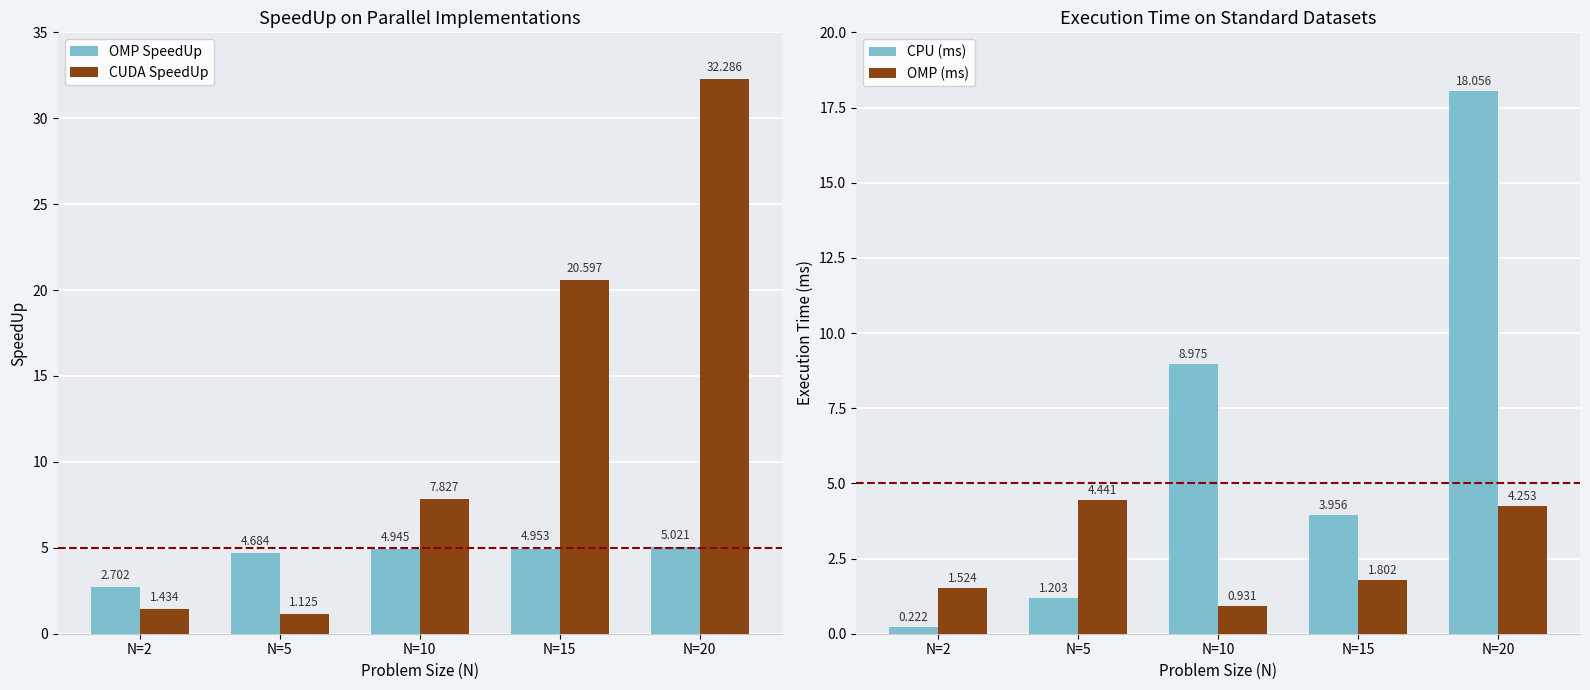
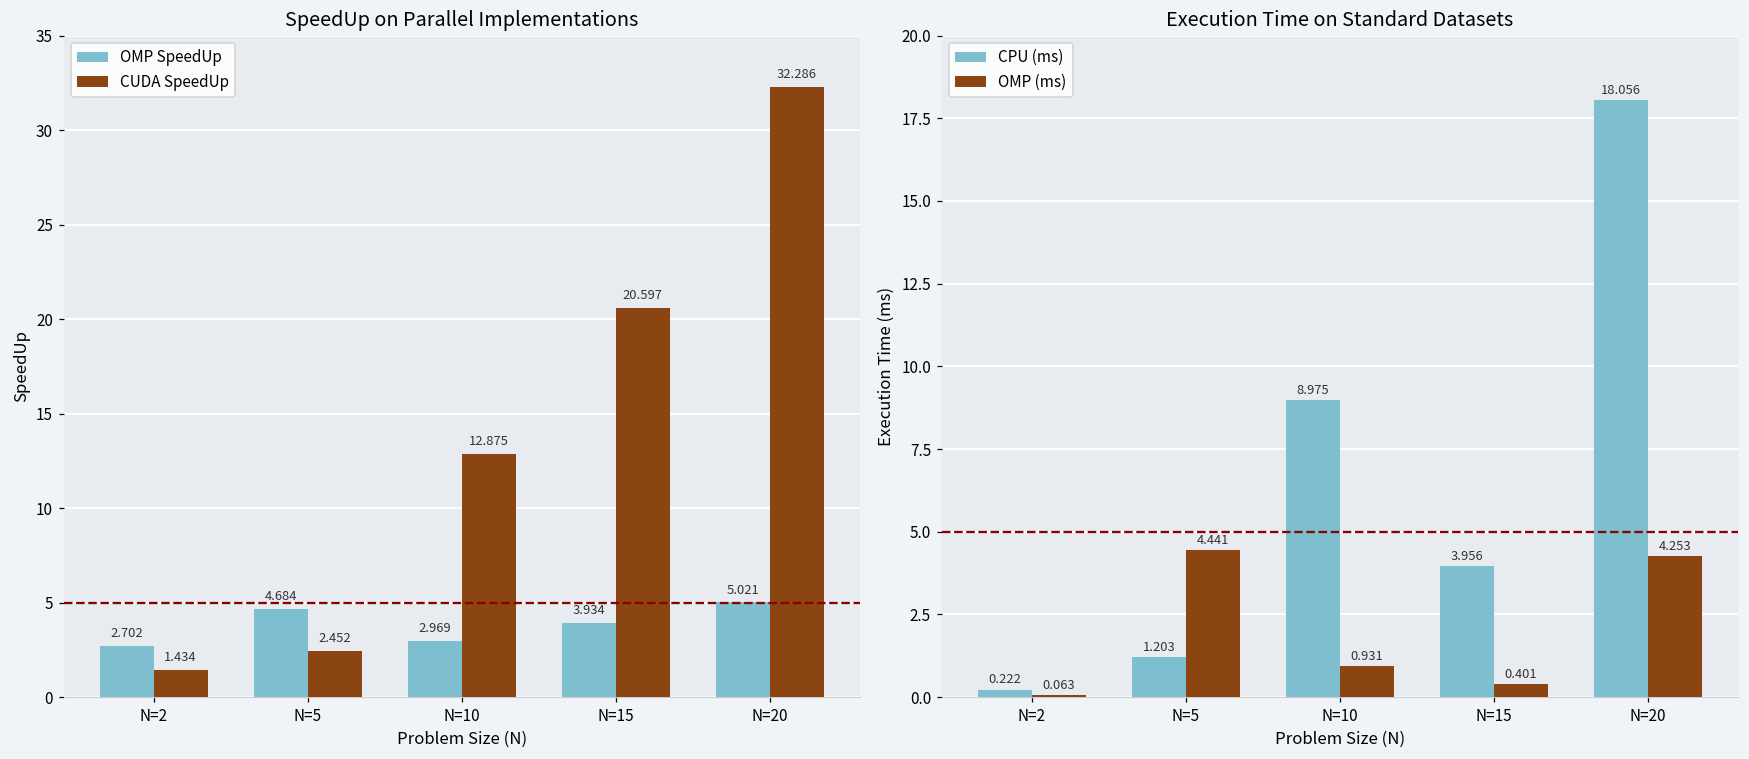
SpeedUp on Parallel Implementations, CUDA SpeedUp, N=5: 1.125 -> 2.452
SpeedUp on Parallel Implementations, OMP SpeedUp, N=10: 4.945 -> 2.969
SpeedUp on Parallel Implementations, CUDA SpeedUp, N=10: 7.827 -> 12.875
SpeedUp on Parallel Implementations, OMP SpeedUp, N=15: 4.953 -> 3.934
Execution Time on Standard Datasets, OMP (ms), N=2: 1.524 -> 0.063
Execution Time on Standard Datasets, OMP (ms), N=15: 1.802 -> 0.401
